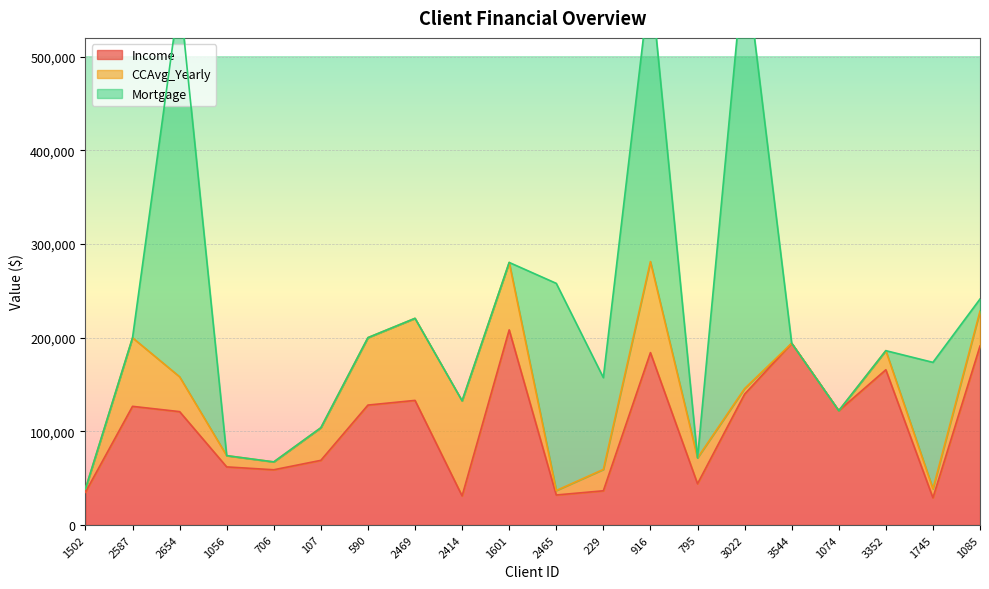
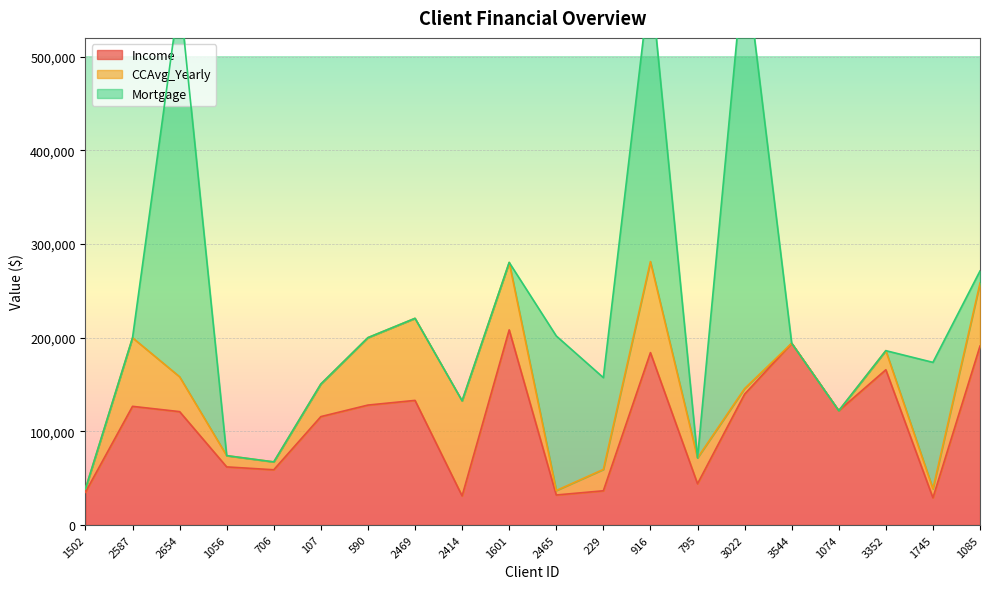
Income, 107: 70,000 -> 120,000
Mortgage, 2465: 220,000 -> 170,000
CCAvg_Yearly, 1085: 40,000 -> 70,000
